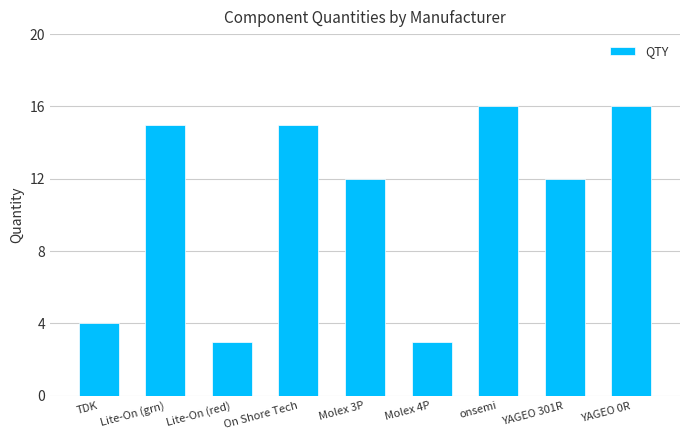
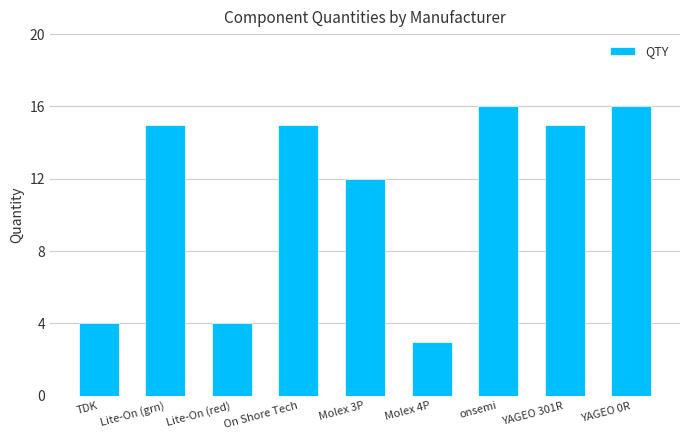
Lite-On (red): 3 -> 4
YAGEO 301R: 12 -> 15
